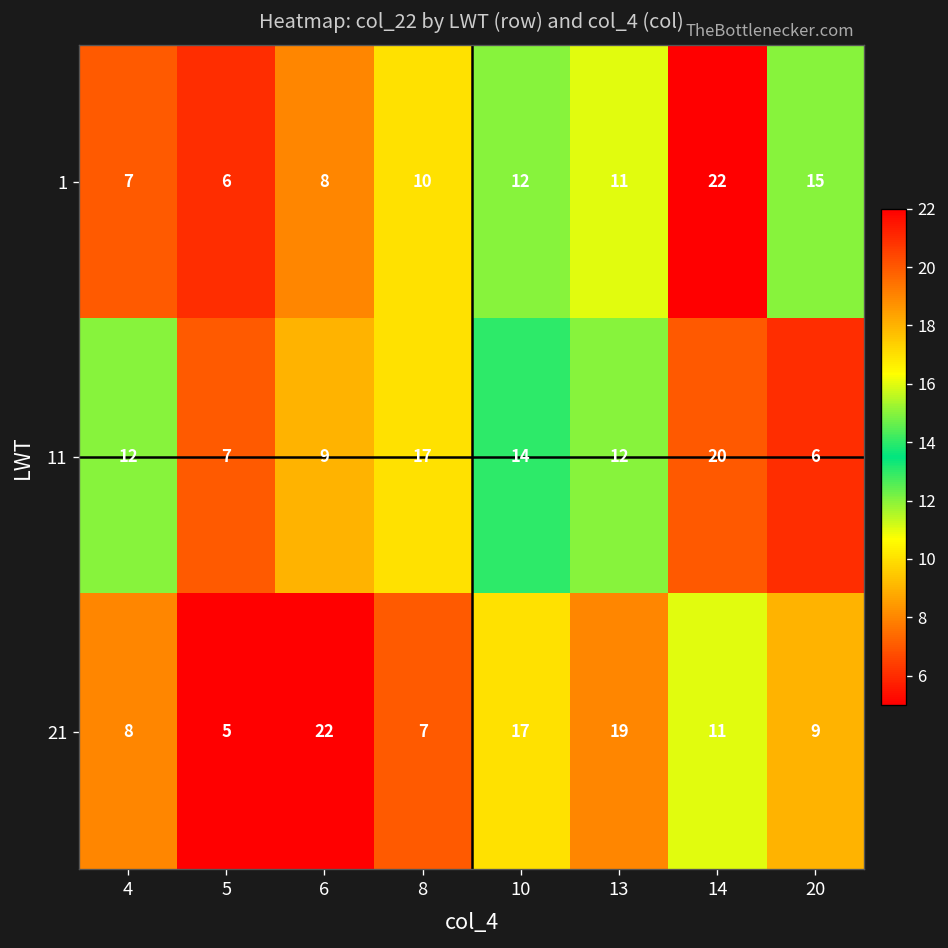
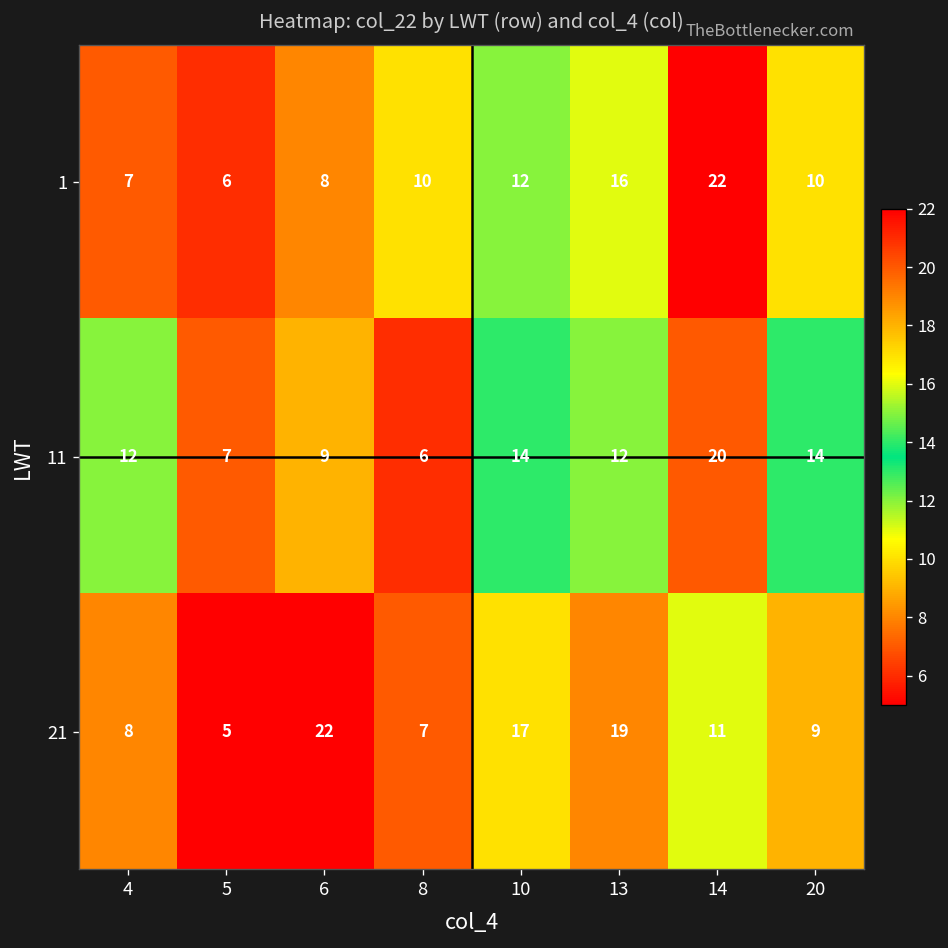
1, 13: 11 -> 16
1, 20: 15 -> 10
11, 8: 17 -> 6
11, 20: 6 -> 14
